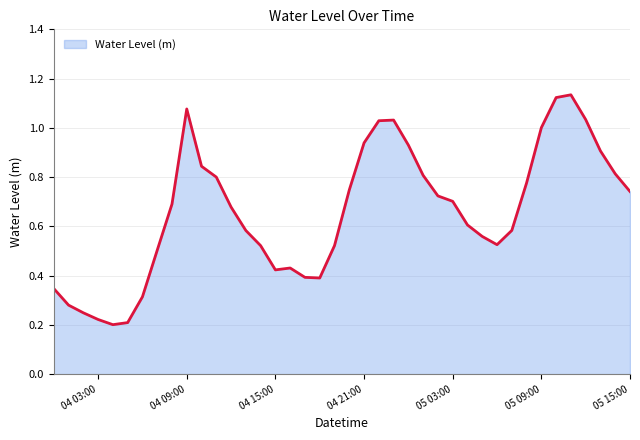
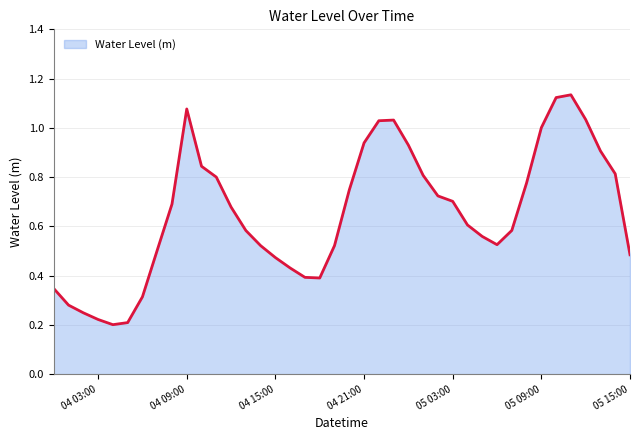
04 15:00: 0.42 -> 0.47
05 15:00: 0.74 -> 0.48
